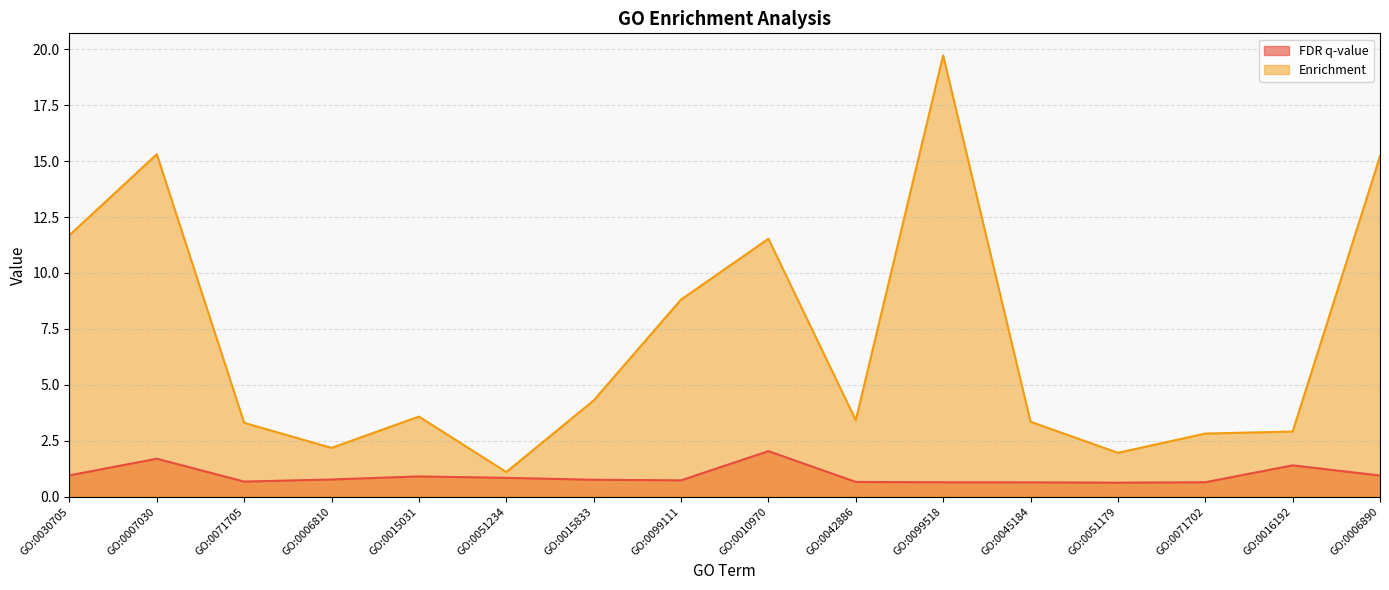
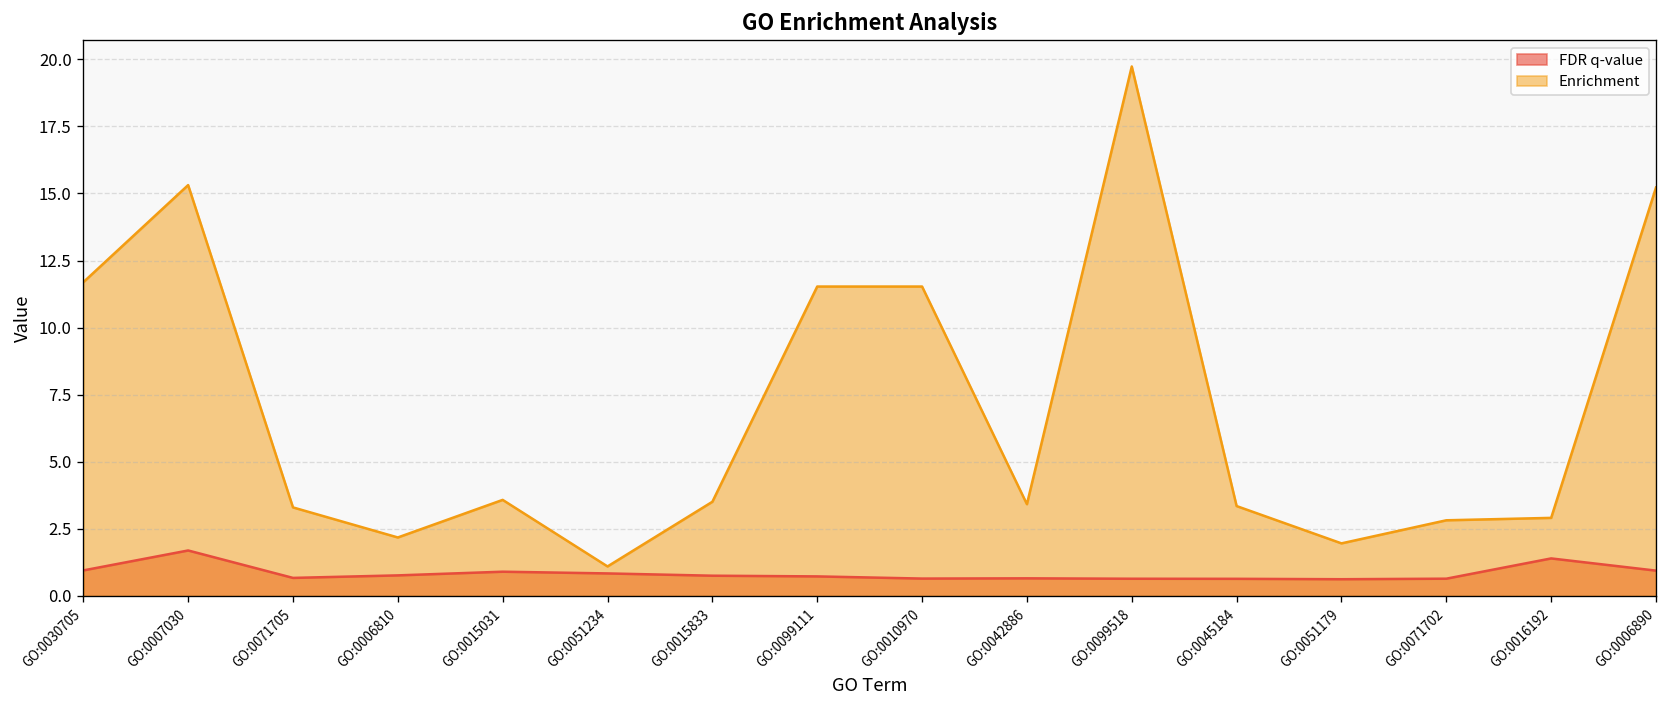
Enrichment, GO:0015833: 4.3 -> 3.5
Enrichment, GO:0099111: 8.8 -> 11.5
FDR q-value, GO:0010970: 2.0 -> 0.6
